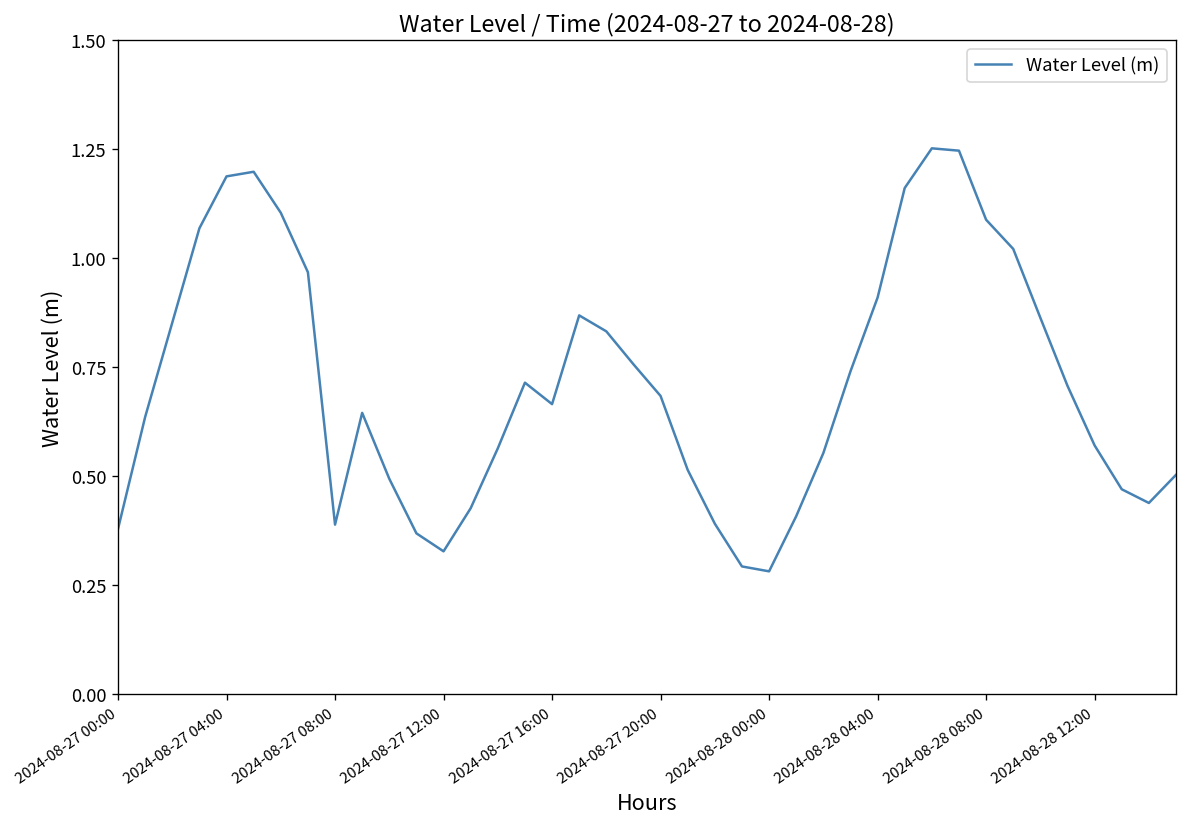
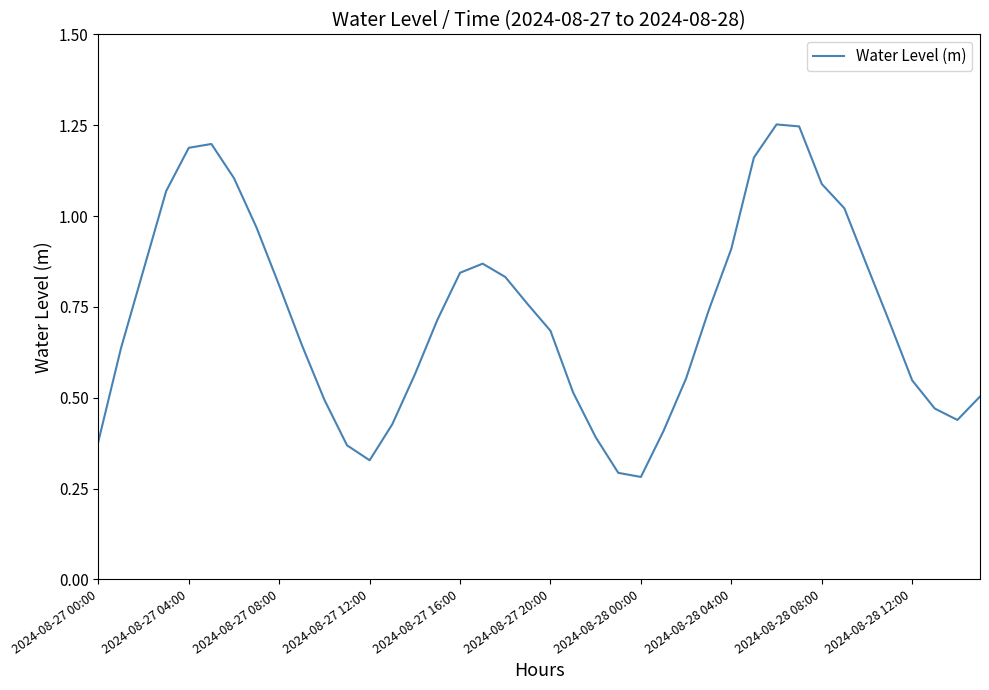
2024-08-27 08:00: 0.39 -> 0.81
2024-08-27 16:00: 0.67 -> 0.84
2024-08-28 12:00: 0.57 -> 0.55
